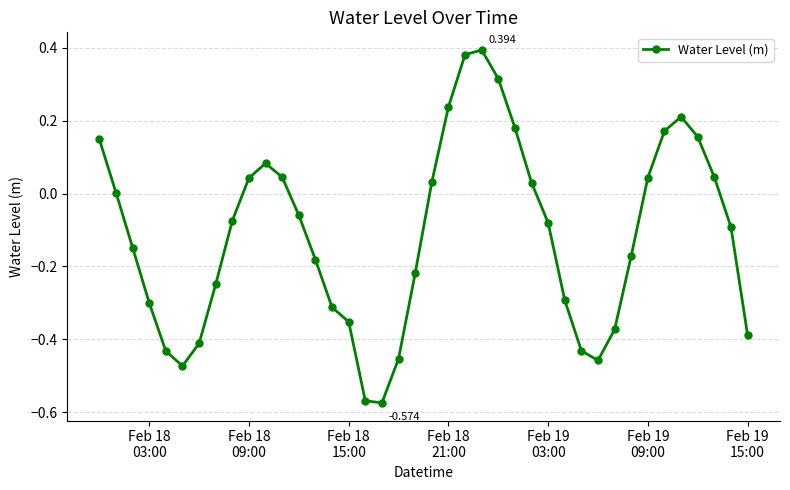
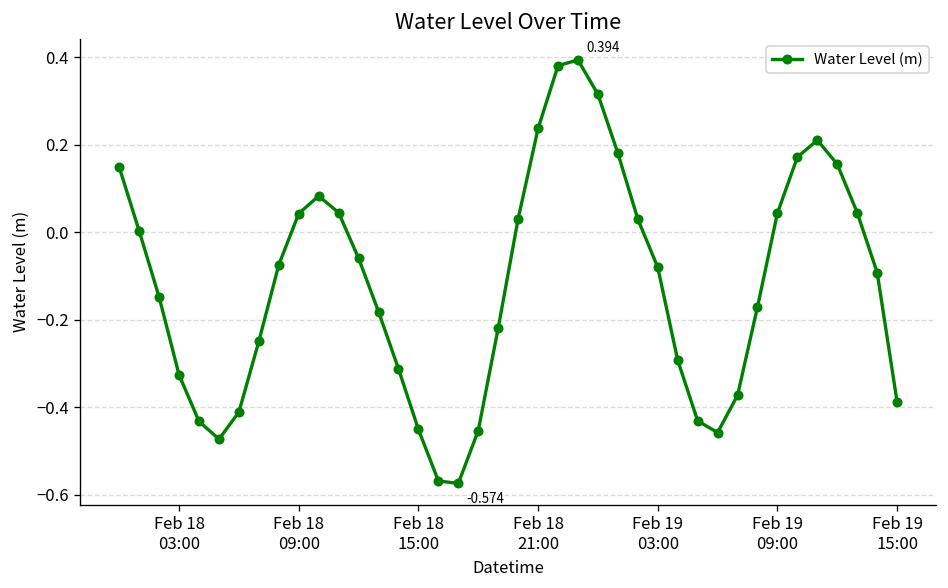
Feb 18 03:00: -0.30 -> -0.33
Feb 18 15:00: -0.35 -> -0.45
